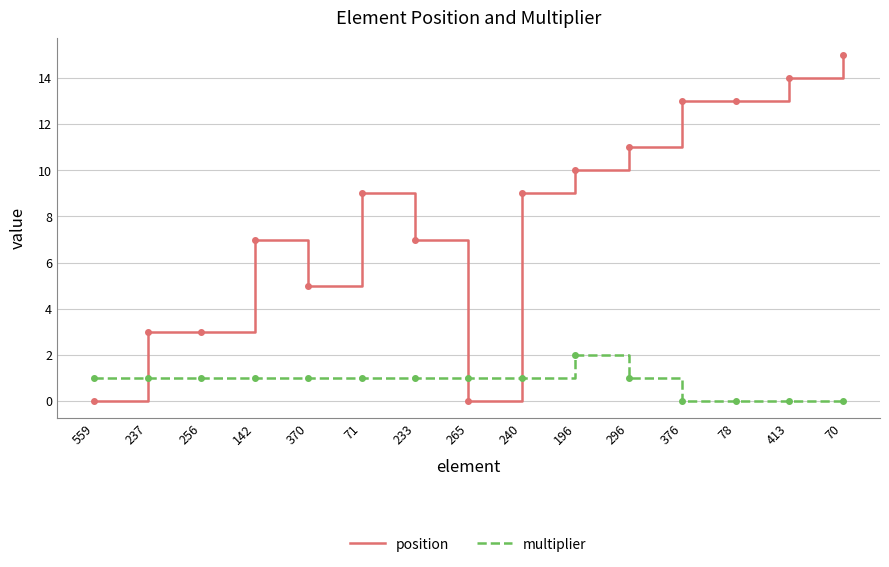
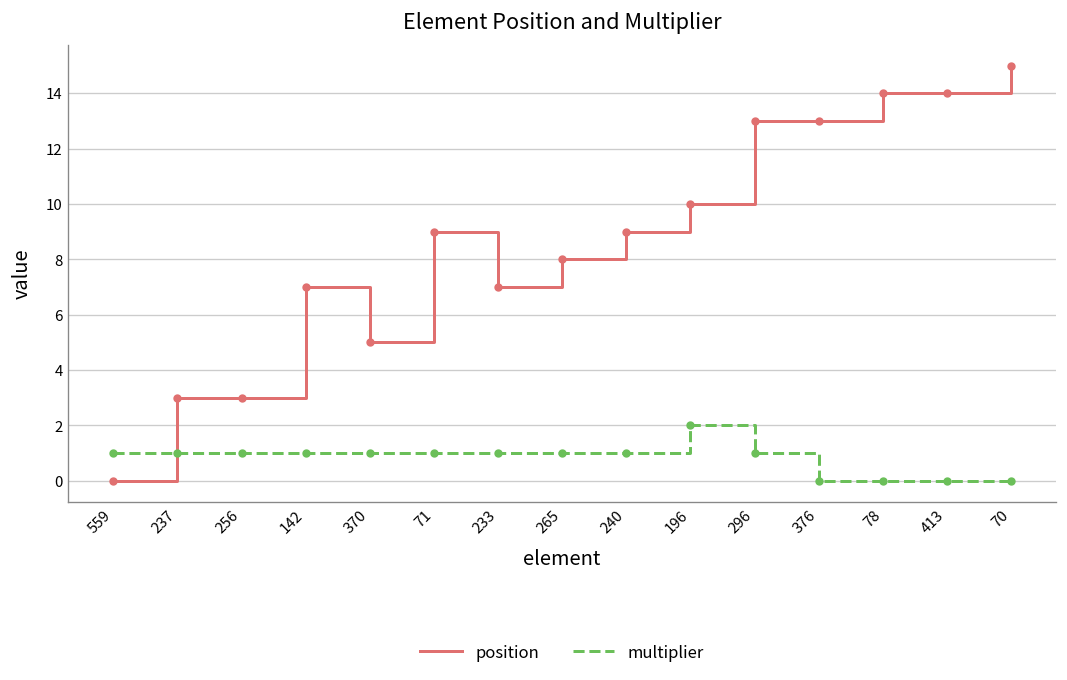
position, 265: 0 -> 8
position, 296: 11 -> 13
position, 78: 13 -> 14
